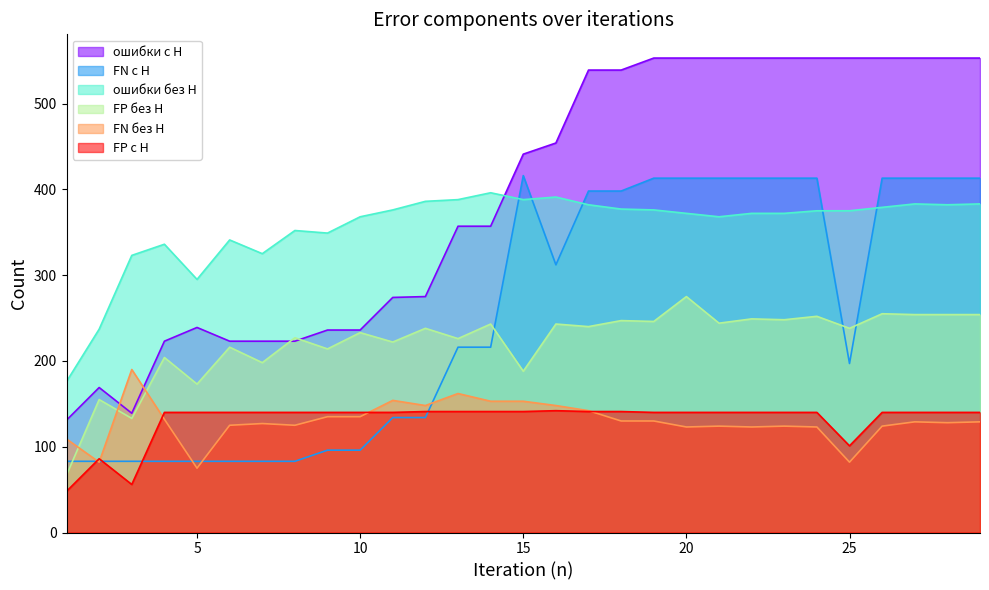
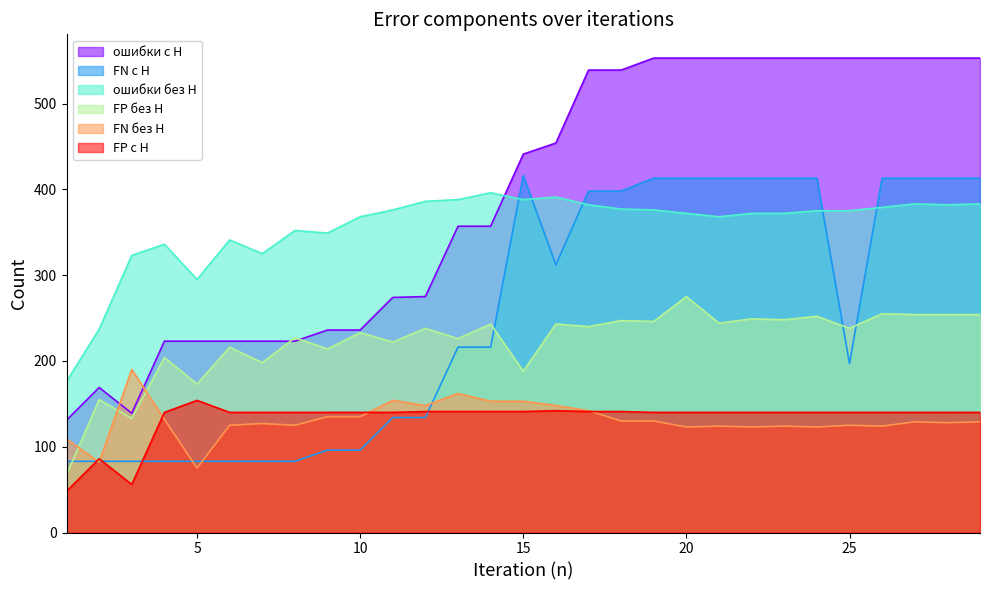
ошибки с Н, 5: 240 -> 220
FP с Н, 5: 140 -> 150
FN без Н, 25: 80 -> 130
FP с Н, 25: 100 -> 140
